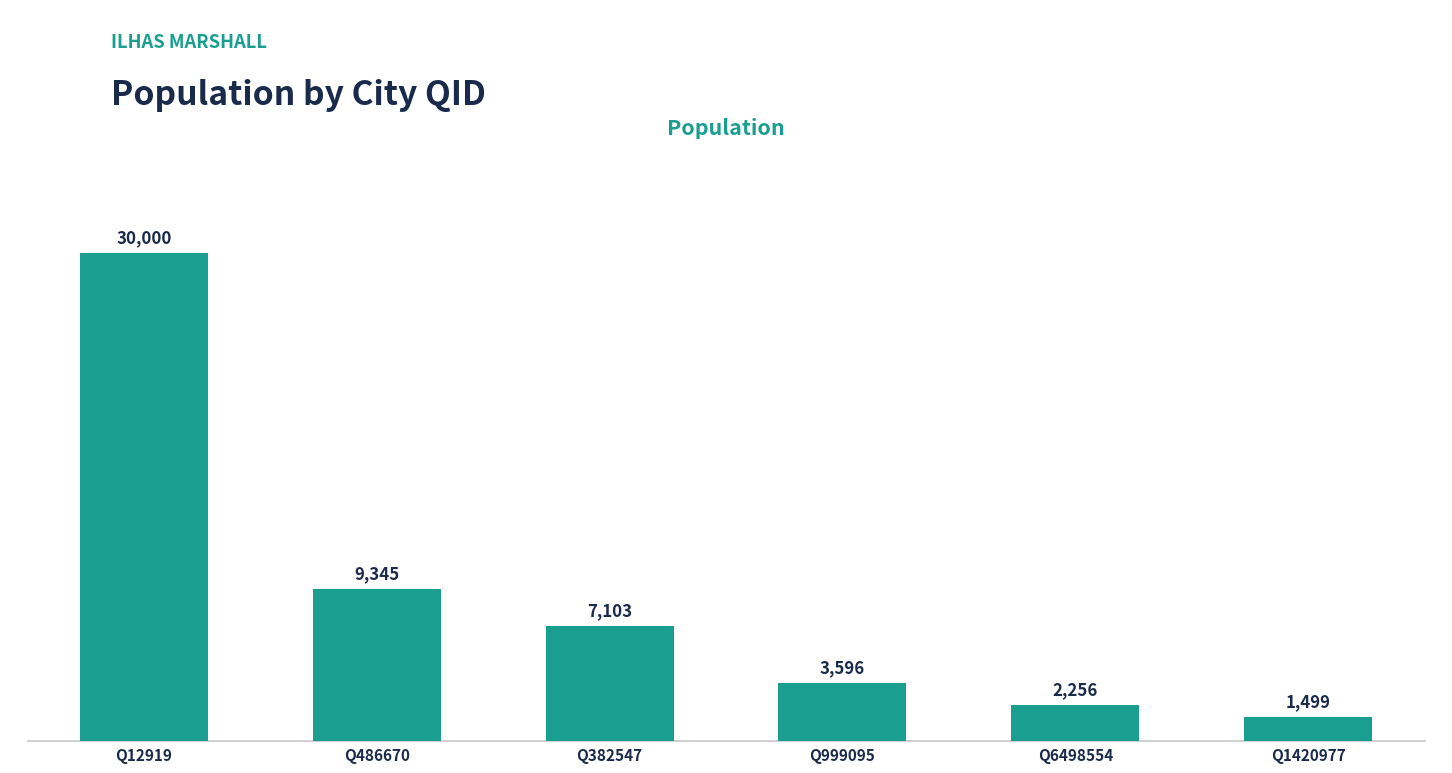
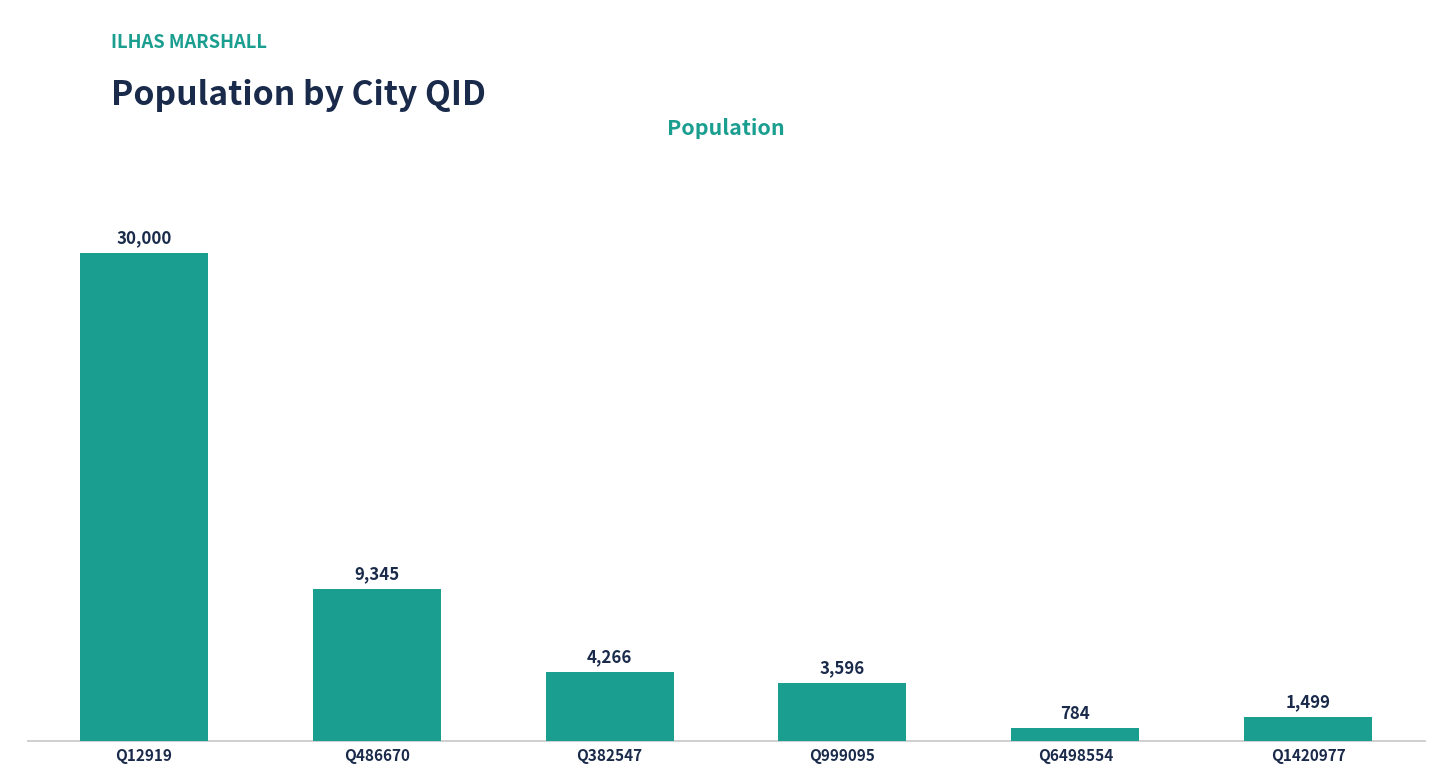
Q382547: 7,103 -> 4,266
Q6498554: 2,256 -> 784
